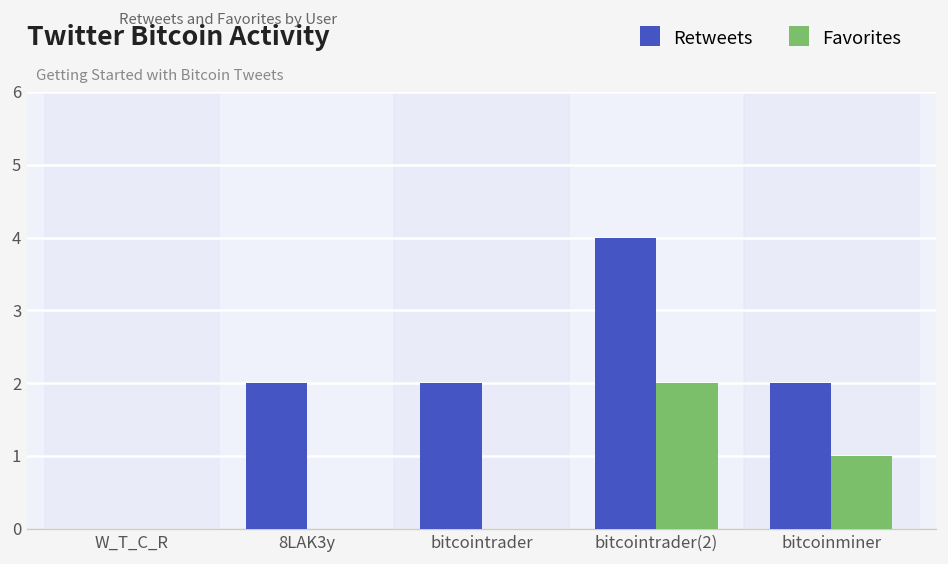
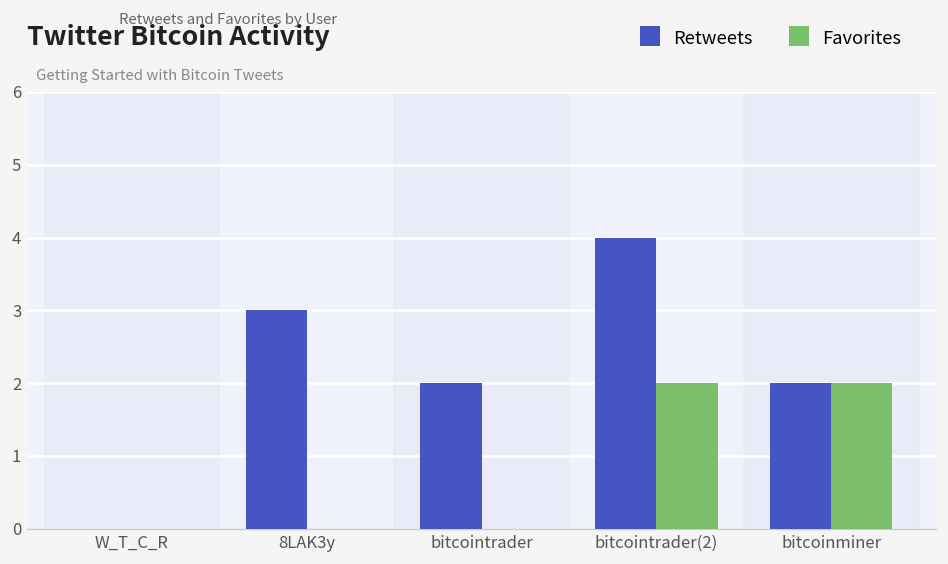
Retweets, 8LAK3y: 2 -> 3
Favorites, bitcoinminer: 1 -> 2
